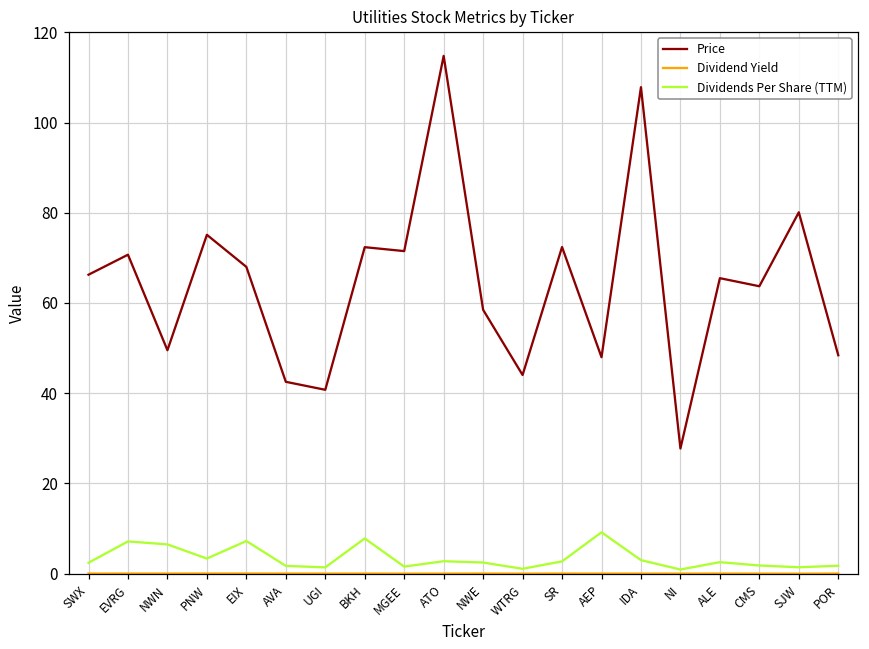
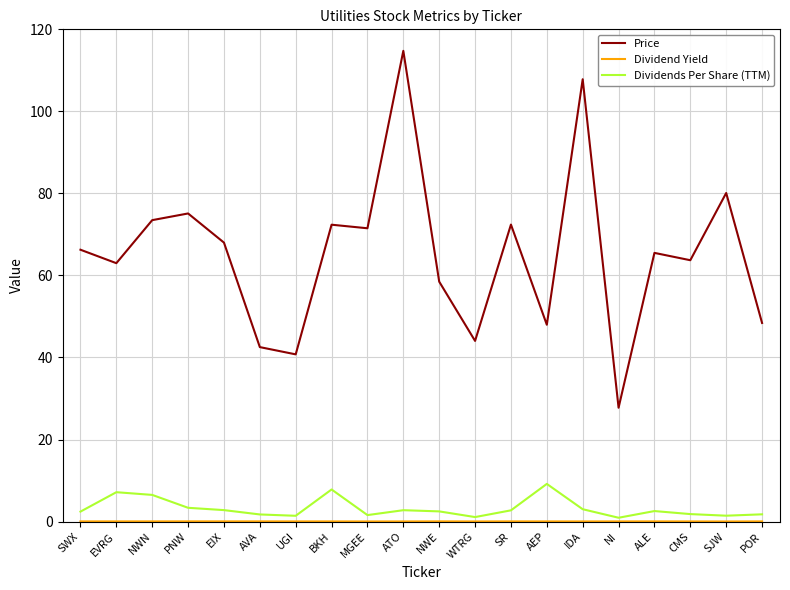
Price, EVRG: 71 -> 63
Price, NWN: 50 -> 73
Dividends Per Share (TTM), EIX: 7 -> 3
